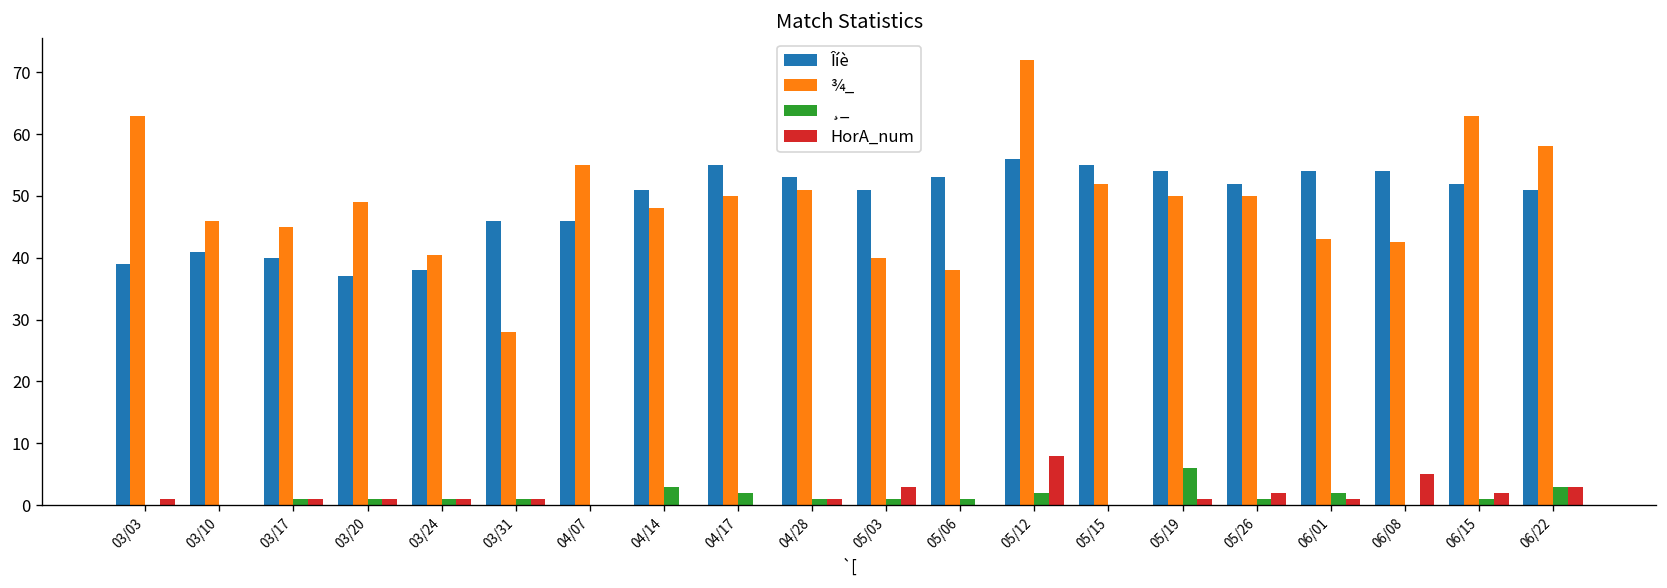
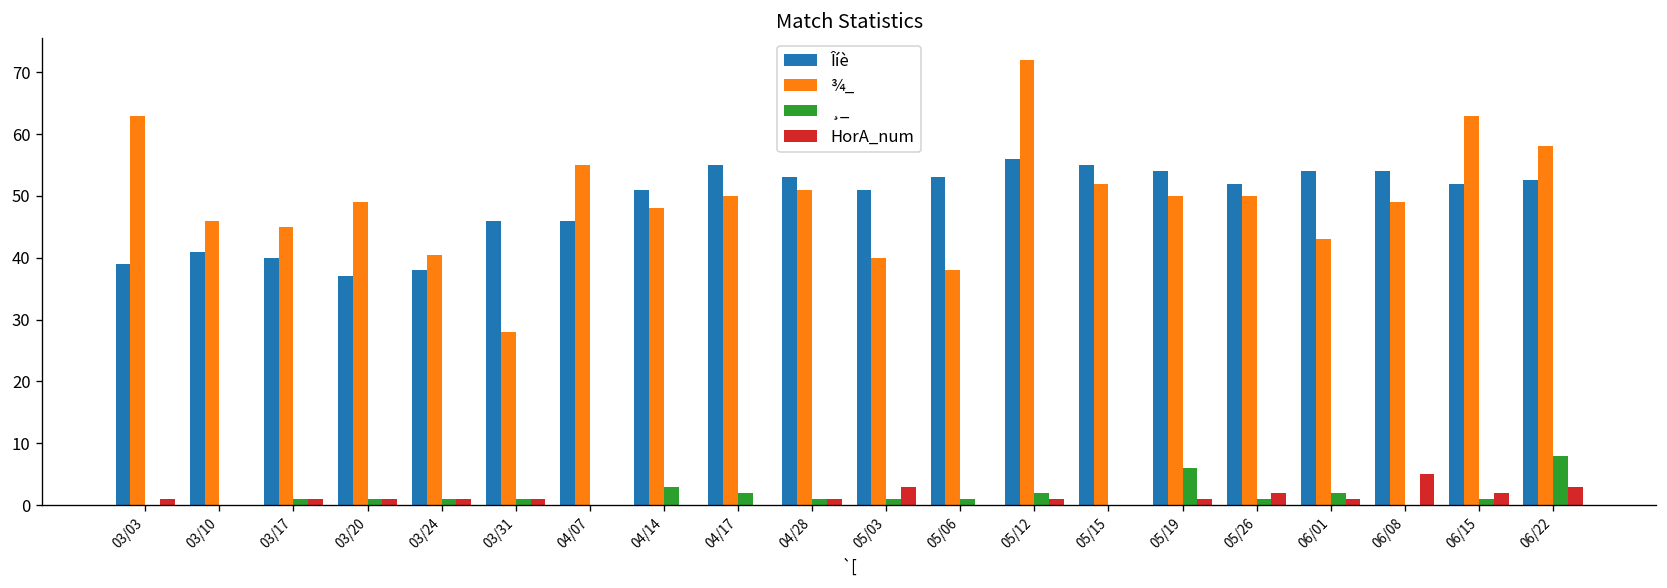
HorA_num, 05/12: 8 -> 1
¾_, 06/08: 43 -> 49
Îíè, 06/22: 51 -> 53
¸_, 06/22: 3 -> 8
